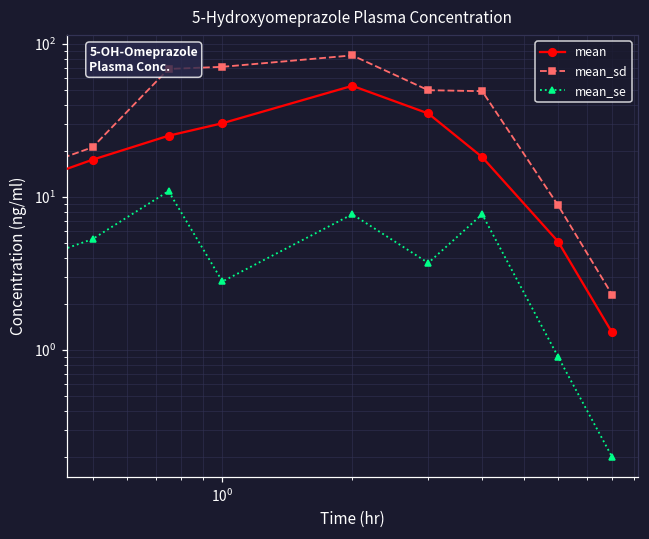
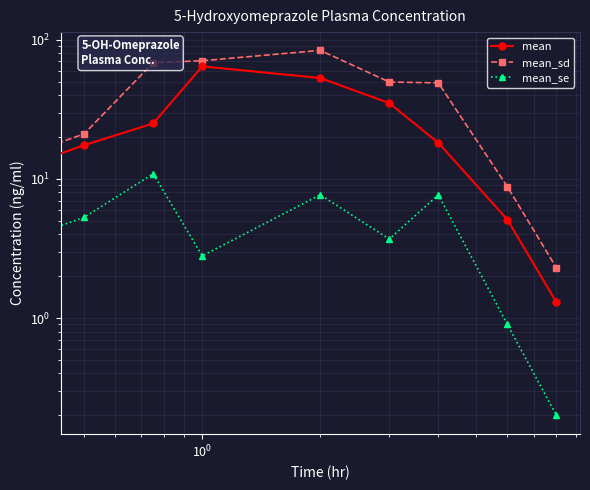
mean, 10^0: 30 -> 60
